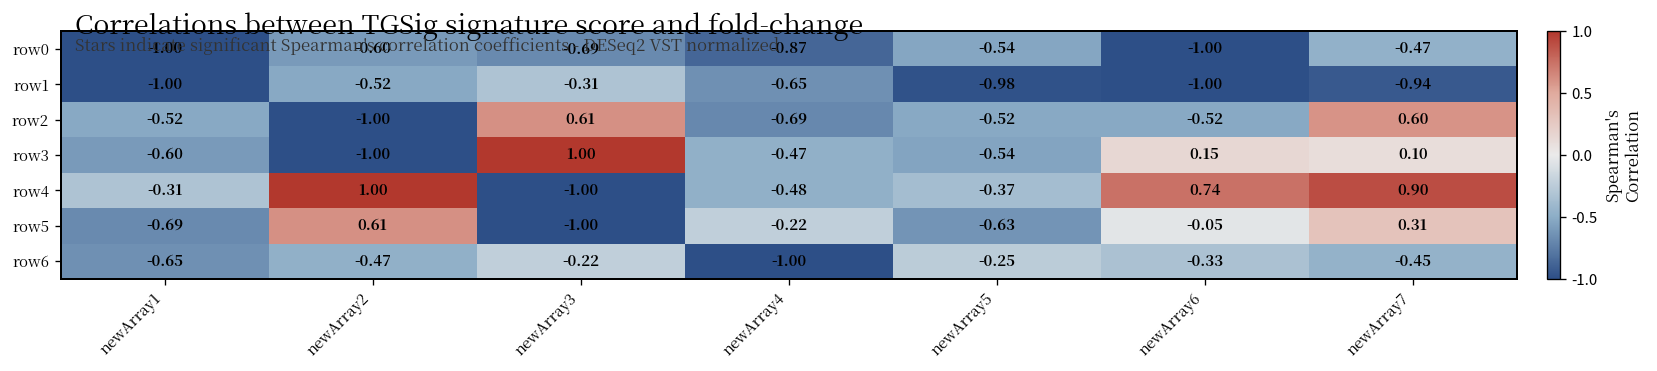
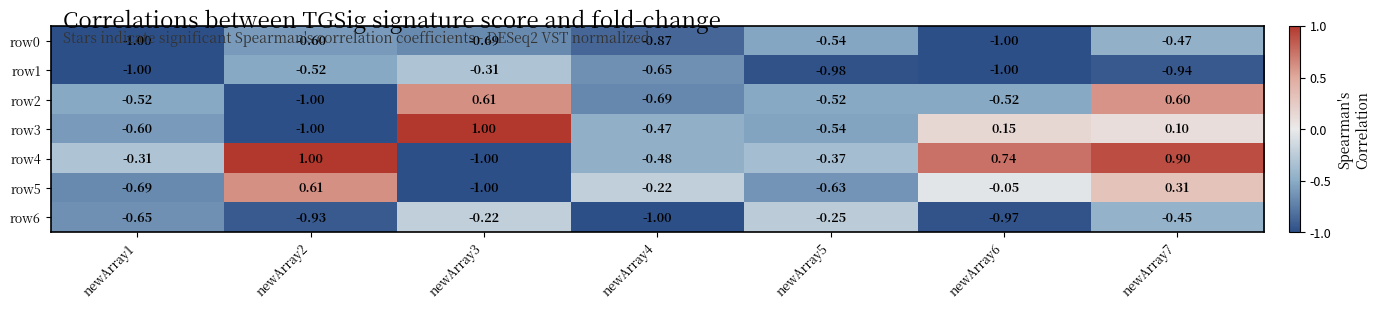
row6, newArray2: -0.47 -> -0.93
row6, newArray6: -0.33 -> -0.97
